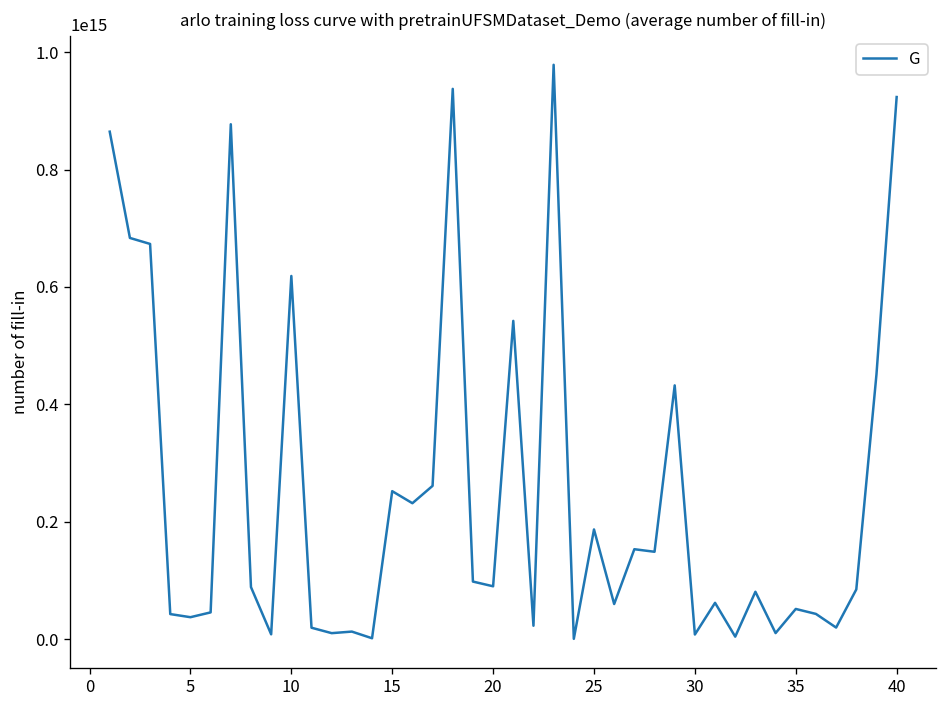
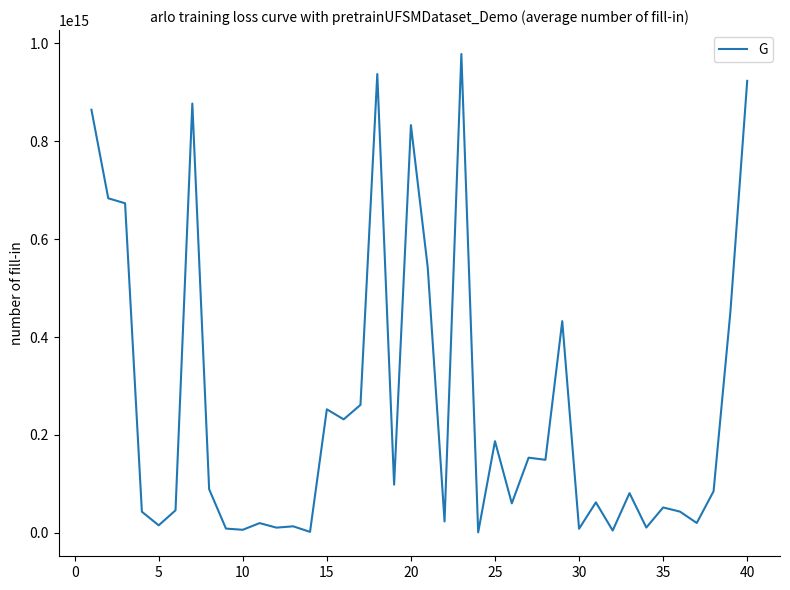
5: 40000000000000 -> 20000000000000
10: 620000000000000 -> 10000000000000
20: 90000000000000 -> 830000000000000
